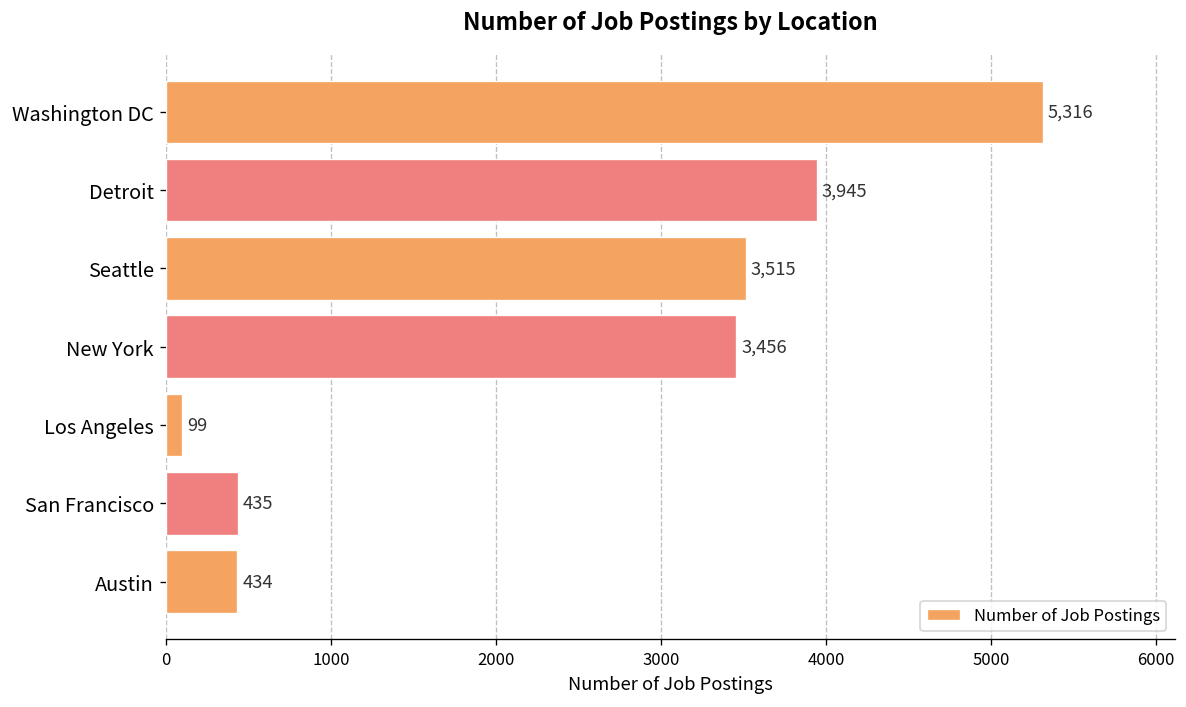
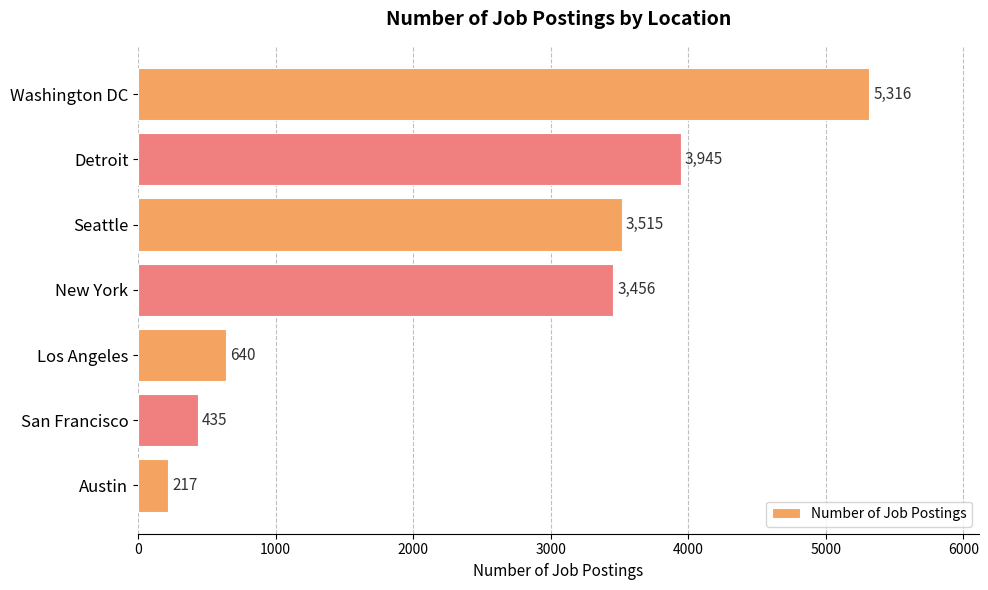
Los Angeles: 99 -> 640
Austin: 434 -> 217
